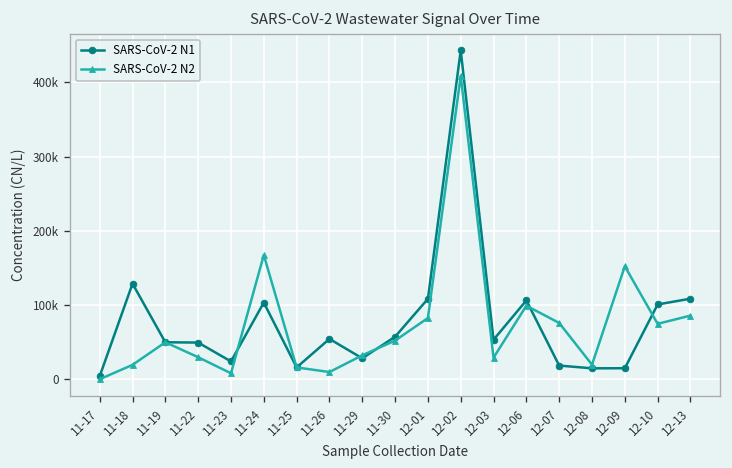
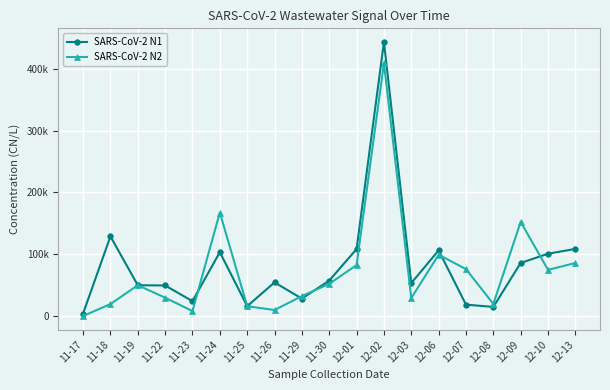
SARS-CoV-2 N1, 12-09: 10000 -> 90000
